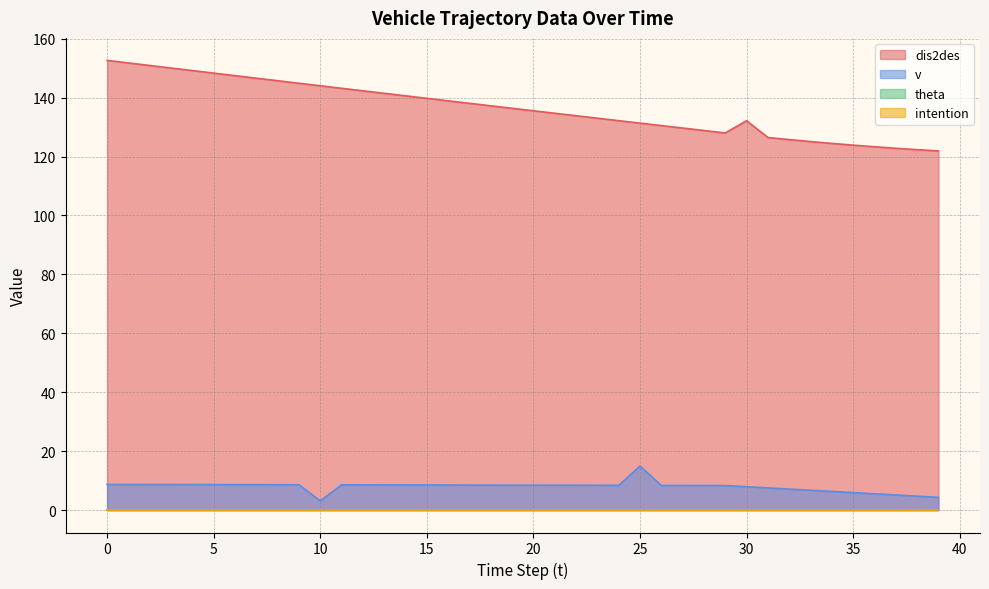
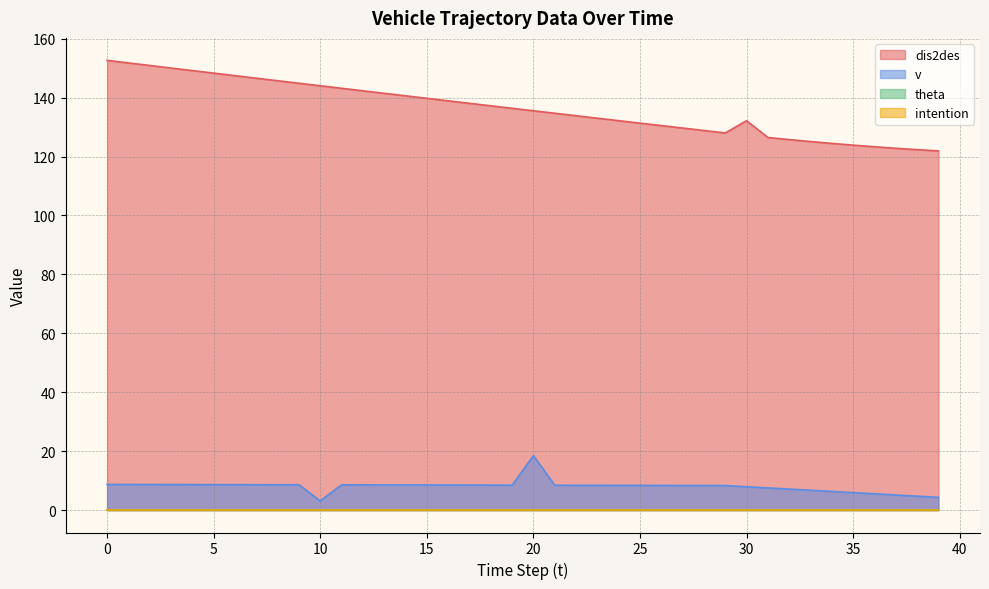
v, 20: 8 -> 18
v, 25: 15 -> 8
